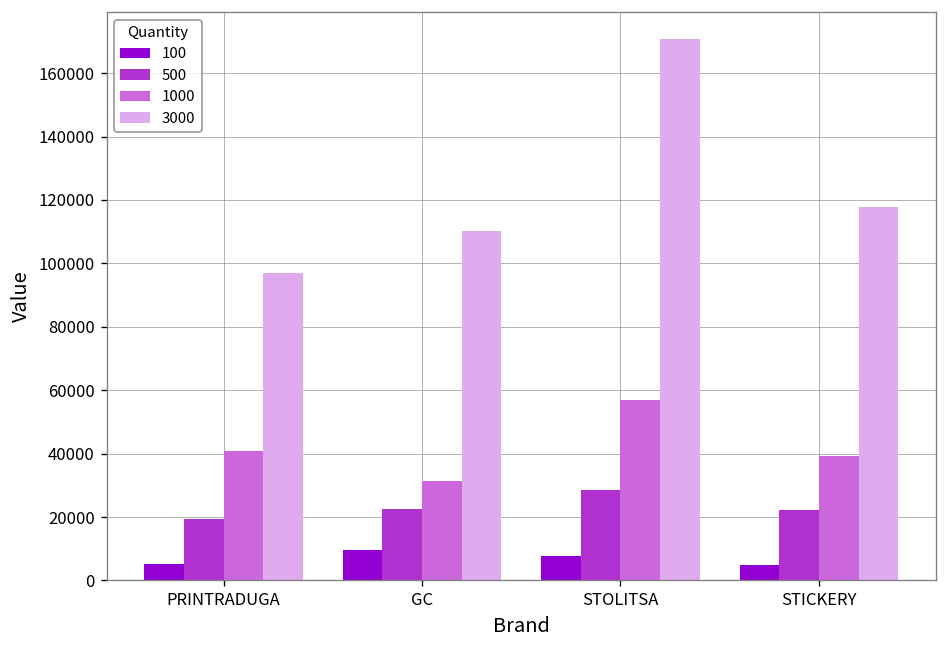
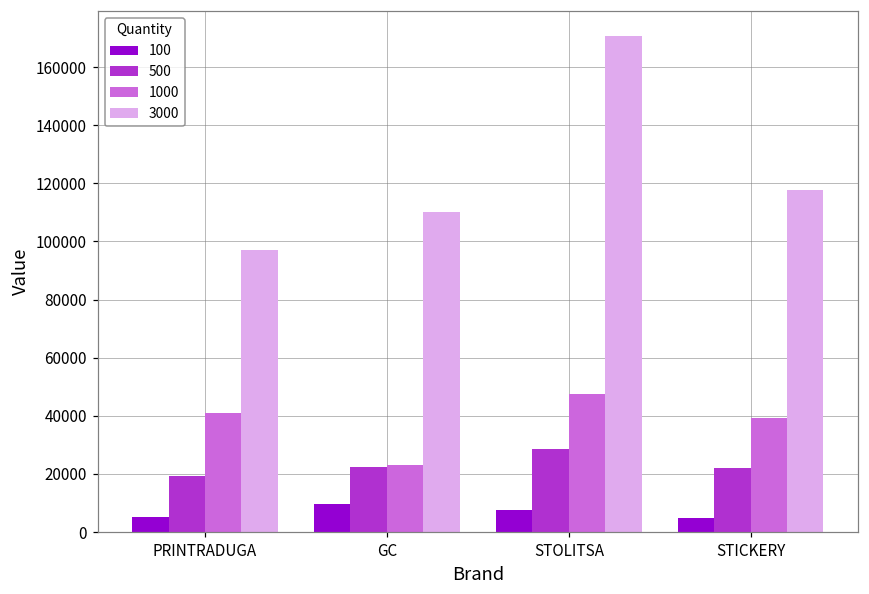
1000, GC: 32000 -> 23000
1000, STOLITSA: 57000 -> 47000
